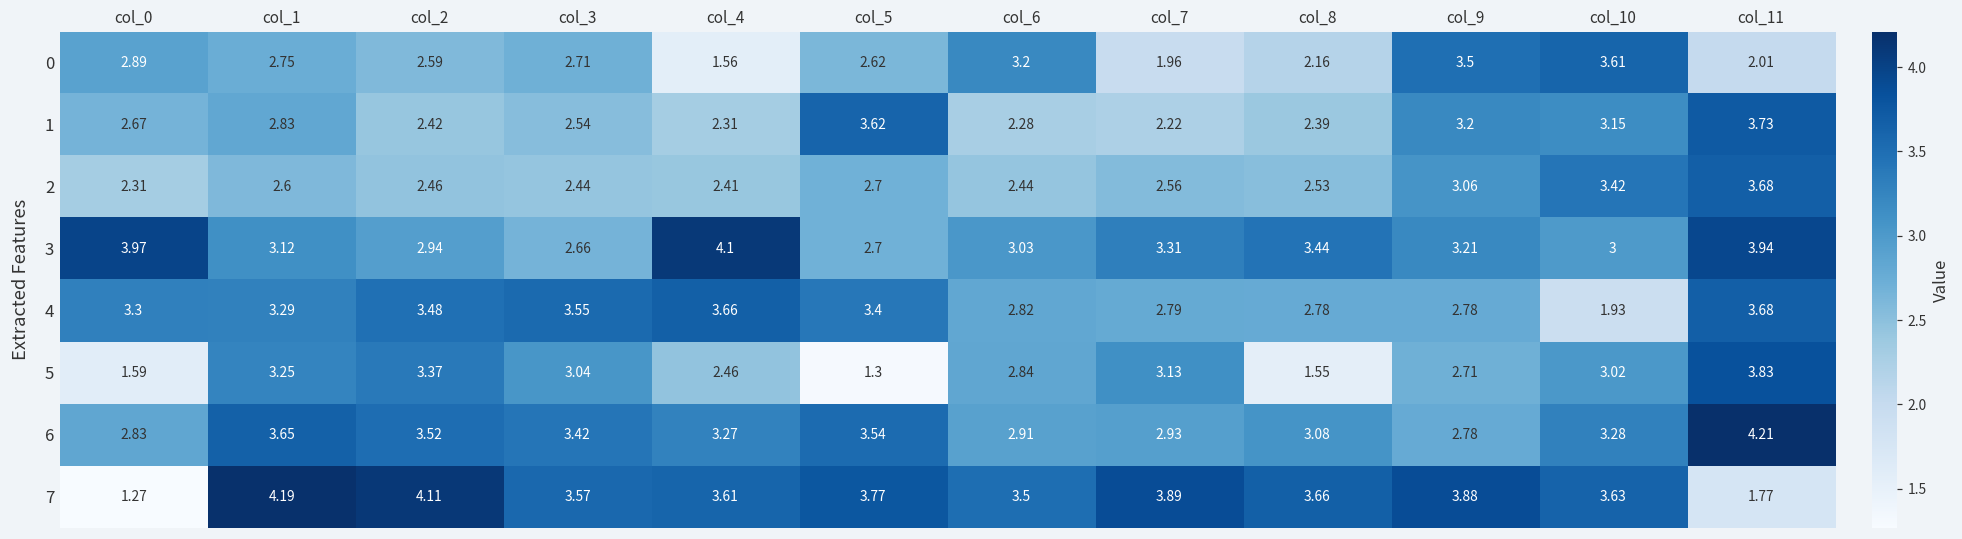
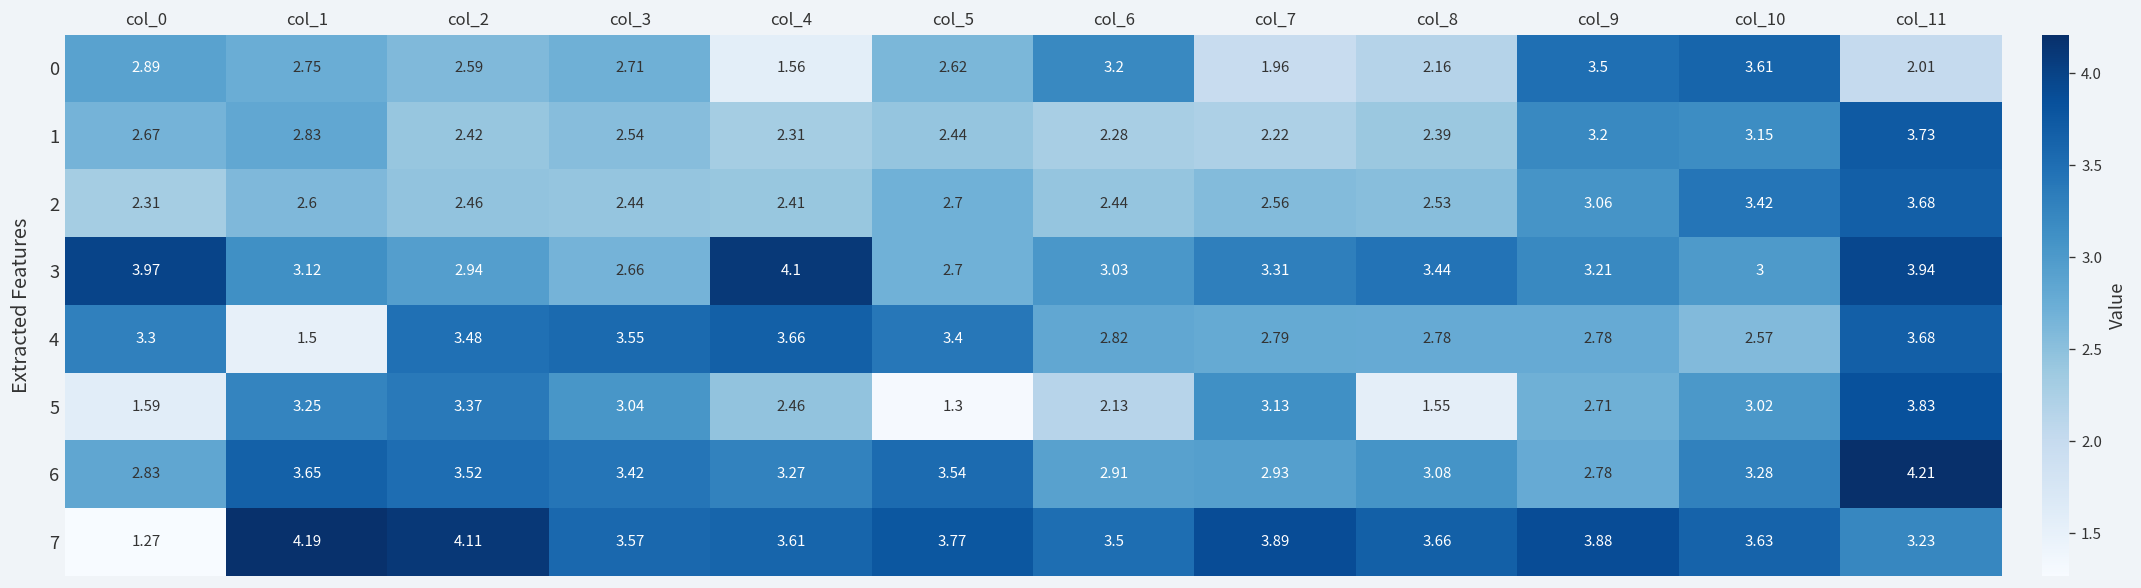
1, col_5: 3.62 -> 2.44
4, col_1: 3.29 -> 1.5
4, col_10: 1.93 -> 2.57
5, col_6: 2.84 -> 2.13
7, col_11: 1.77 -> 3.23
